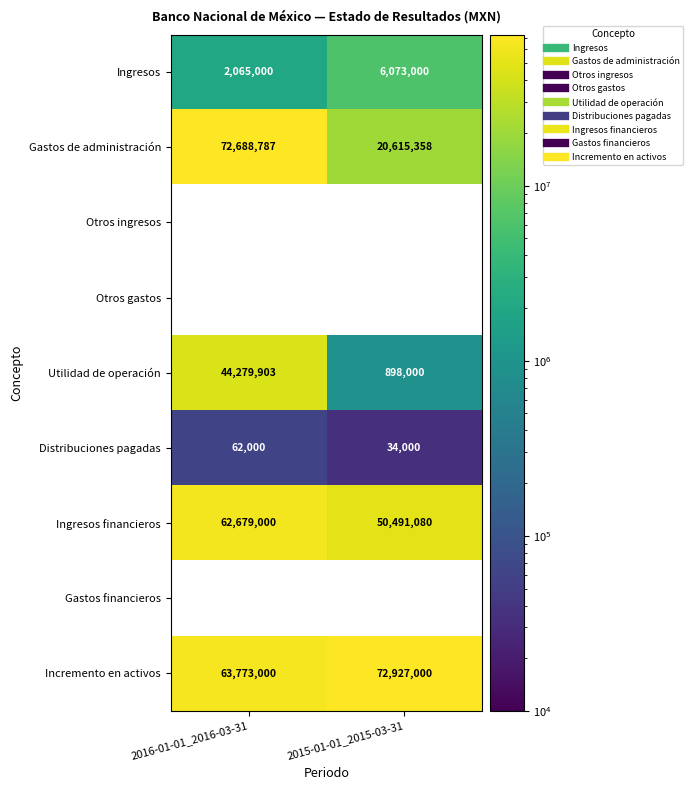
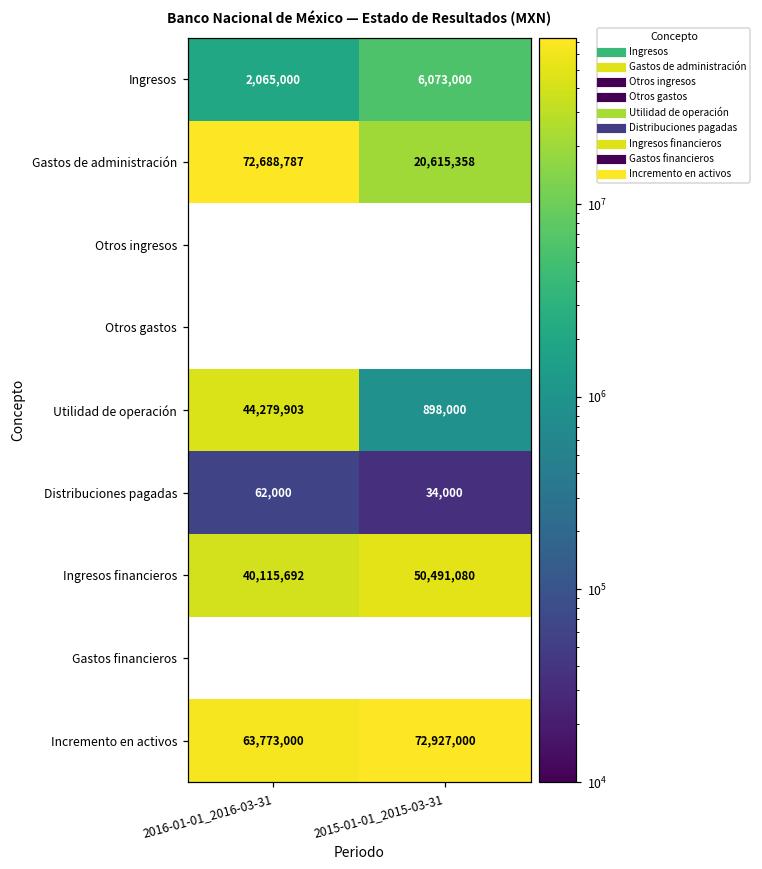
Ingresos financieros, 2016-01-01_2016-03-31: 62,679,000 -> 40,115,692
